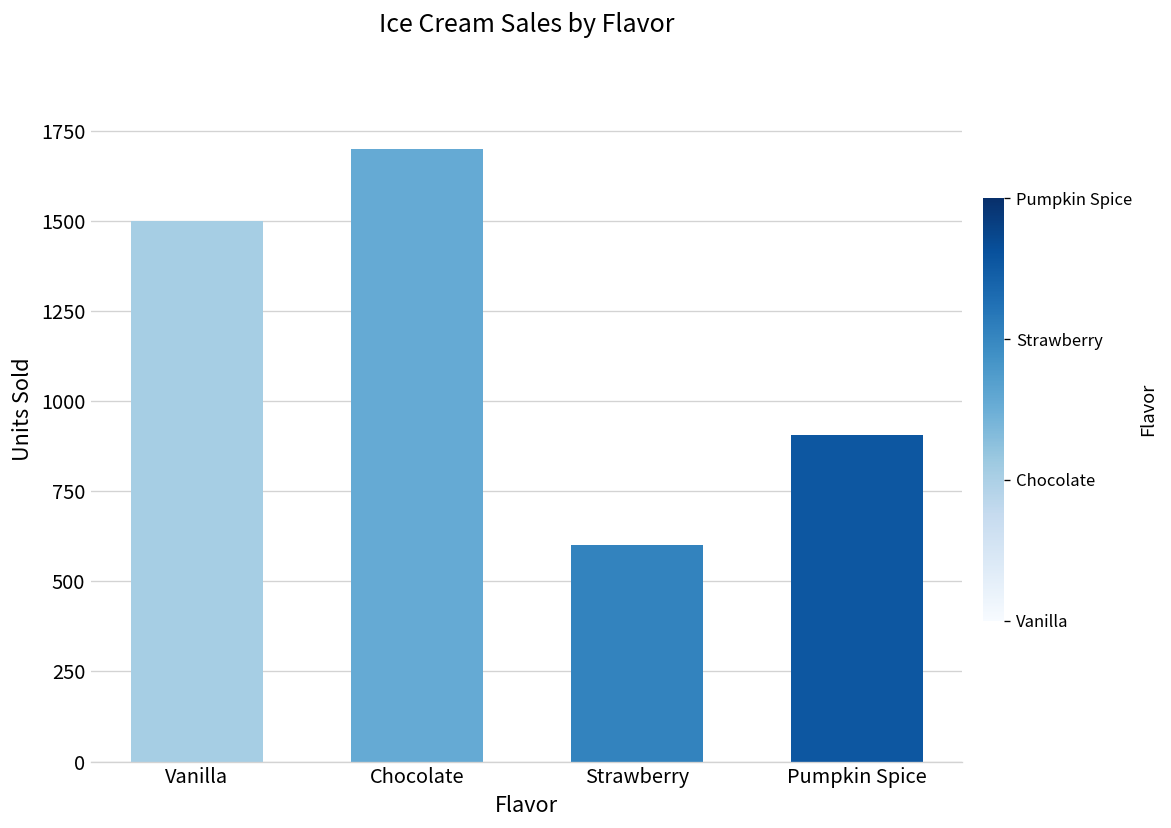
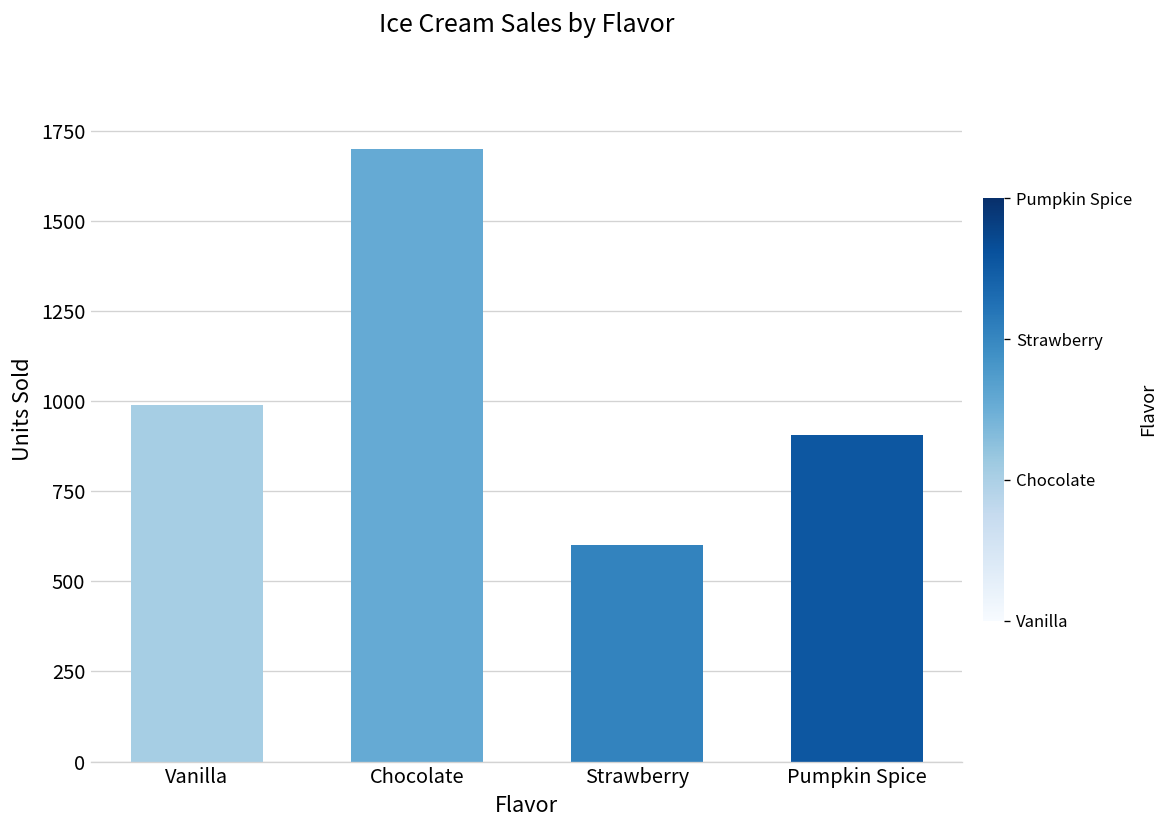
Vanilla: 1500 -> 990
